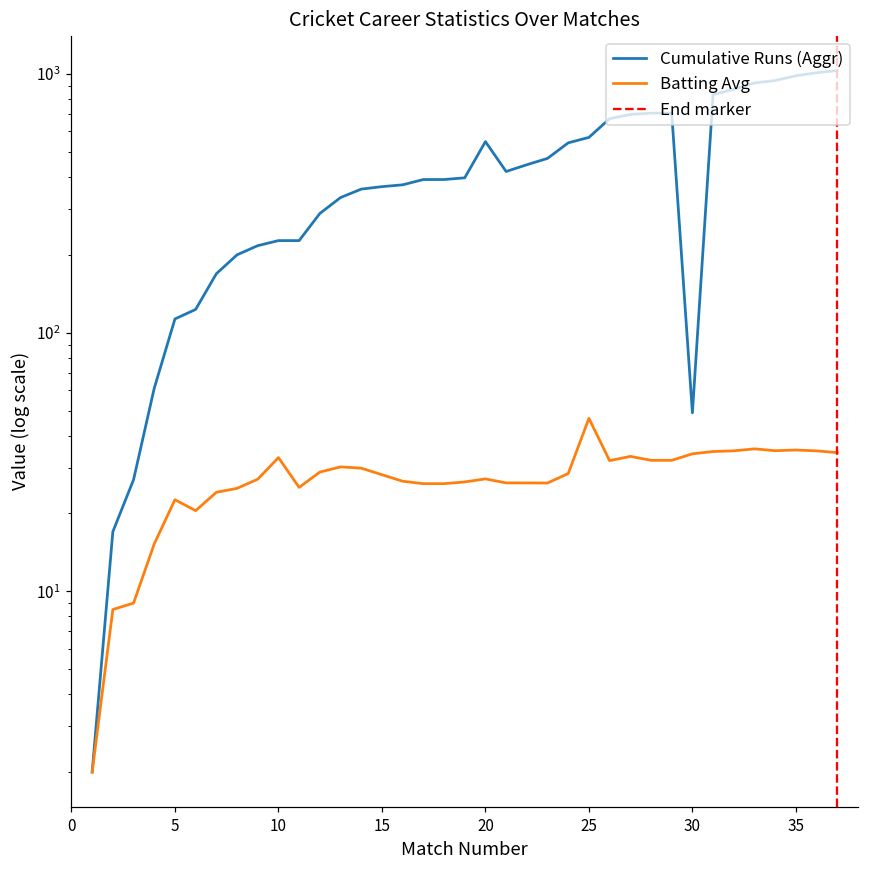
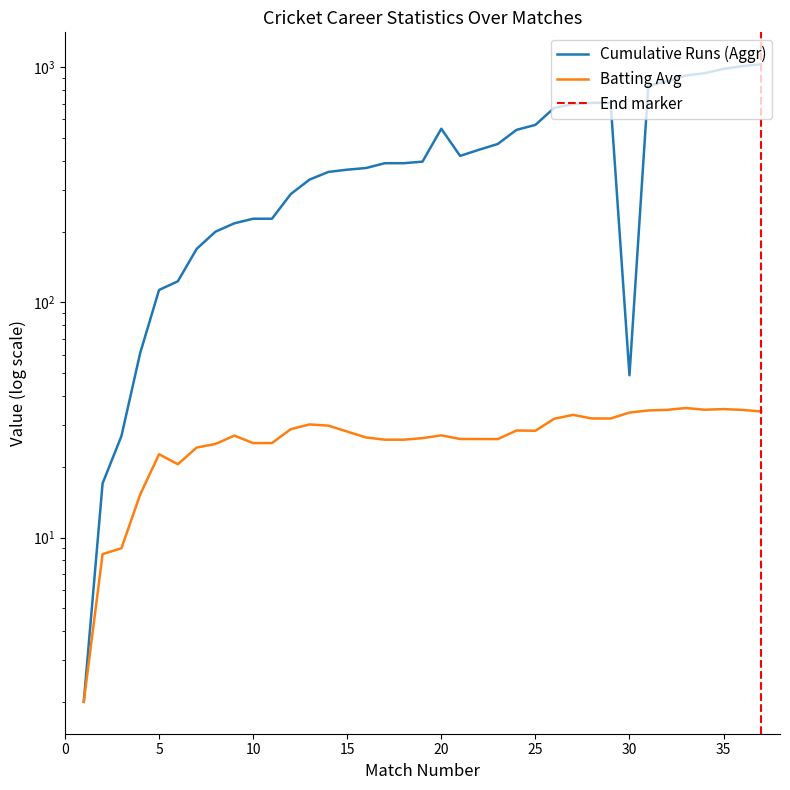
Batting Avg, 10: 33 -> 25
Batting Avg, 25: 47 -> 28
